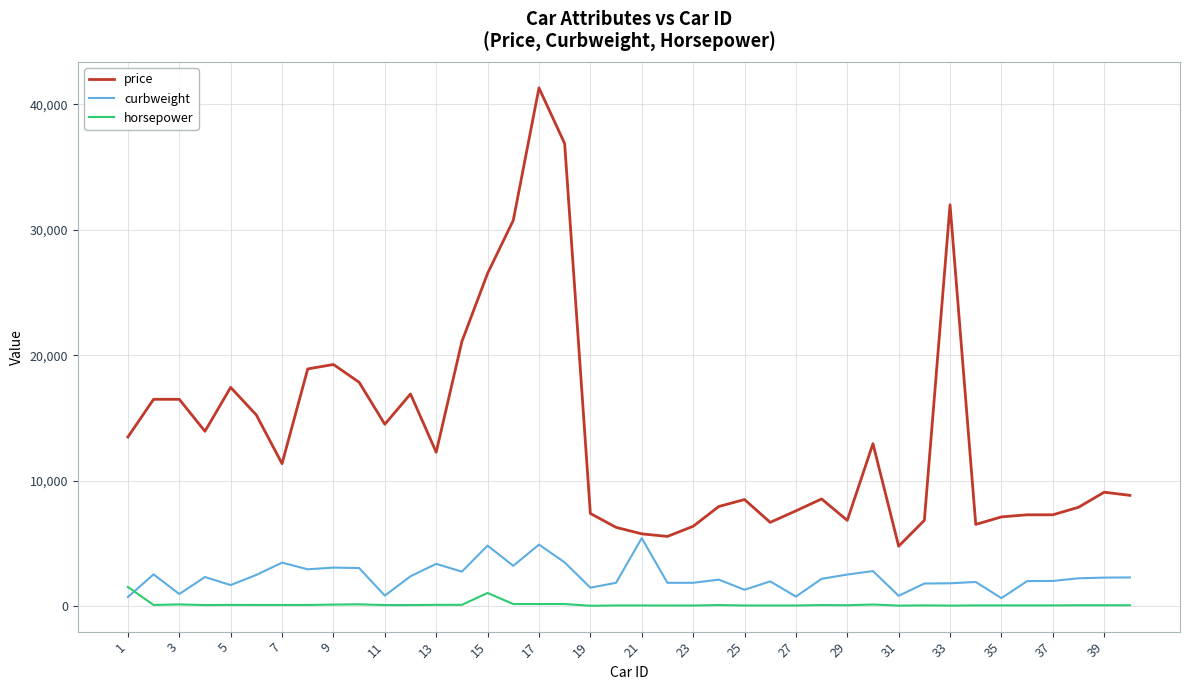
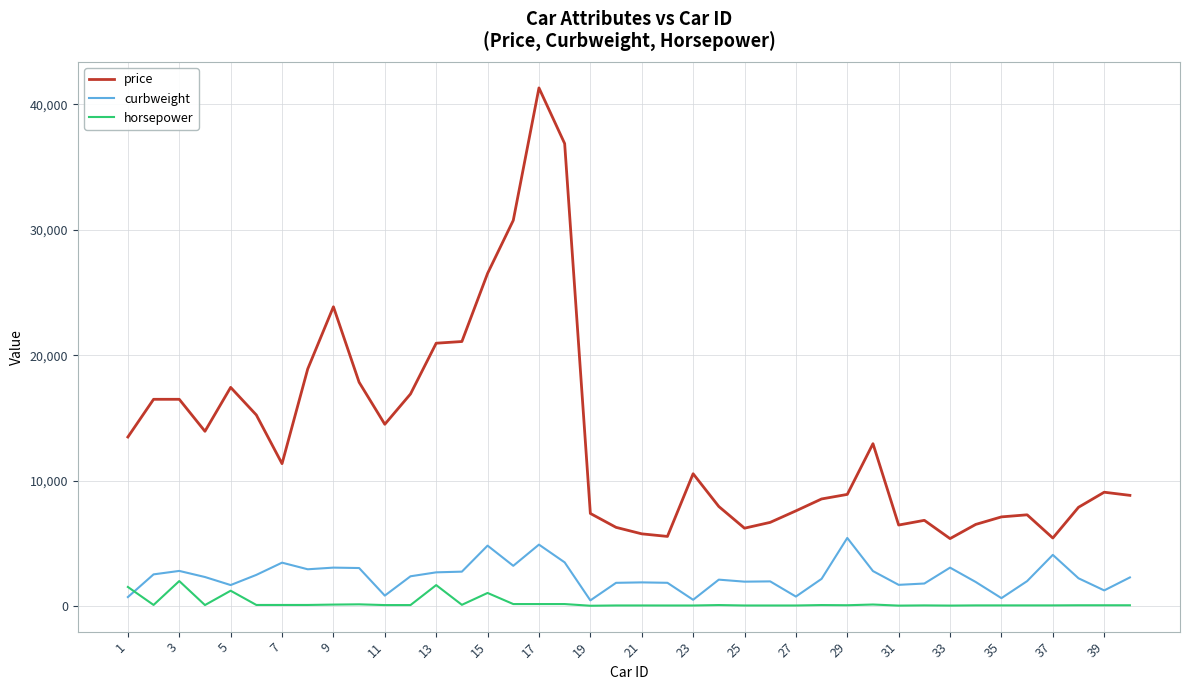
curbweight, 3: 1,000 -> 2,800
horsepower, 3: 200 -> 2,000
horsepower, 5: 100 -> 1,200
price, 9: 19,300 -> 23,900
price, 13: 12,300 -> 21,000
curbweight, 13: 3,400 -> 2,700
horsepower, 13: 100 -> 1,700
curbweight, 19: 1,500 -> 500
curbweight, 21: 5,400 -> 1,900
price, 23: 6,400 -> 10,600
curbweight, 23: 1,900 -> 500
price, 25: 8,500 -> 6,200
curbweight, 25: 1,300 -> 2,000
price, 29: 6,900 -> 8,900
curbweight, 29: 2,500 -> 5,500
price, 31: 4,800 -> 6,500
curbweight, 31: 800 -> 1,700
price, 33: 32,000 -> 5,400
curbweight, 33: 1,800 -> 3,100
price, 37: 7,300 -> 5,400
curbweight, 37: 2,000 -> 4,100
curbweight, 39: 2,300 -> 1,300
